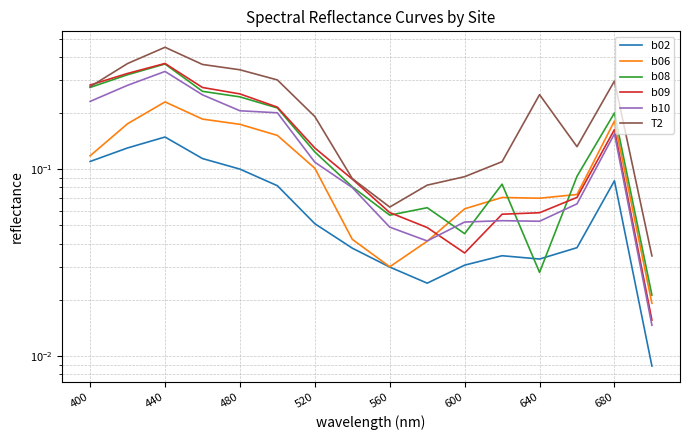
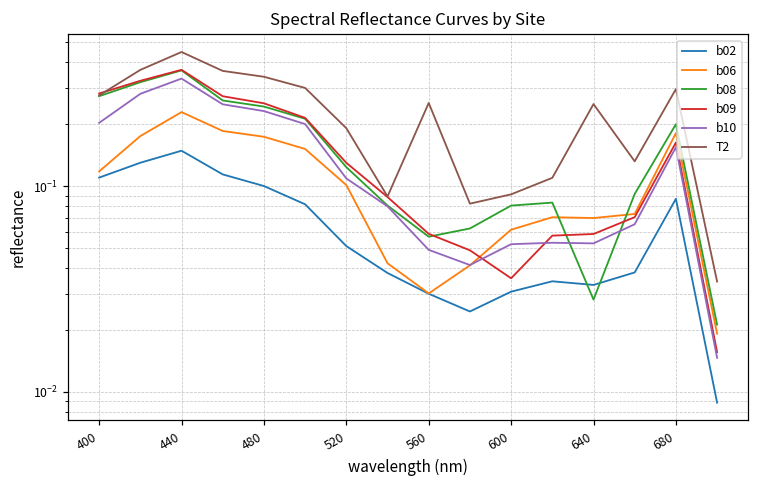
b10, 400: 0.23 -> 0.20
b10, 480: 0.21 -> 0.23
T2, 560: 0.063 -> 0.25
b08, 600: 0.045 -> 0.080
